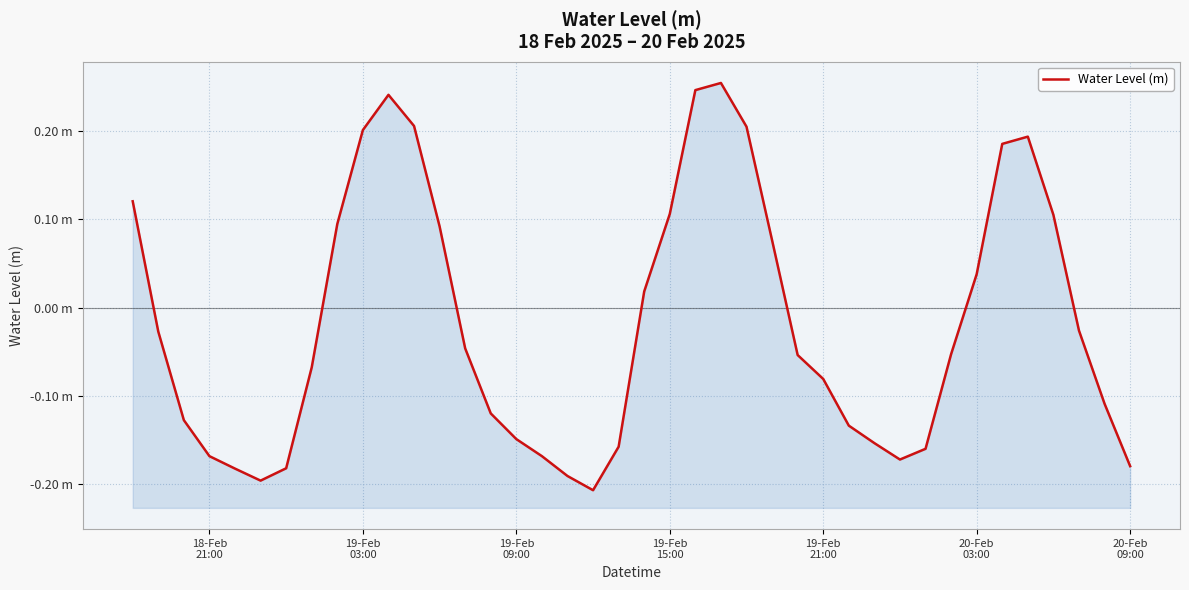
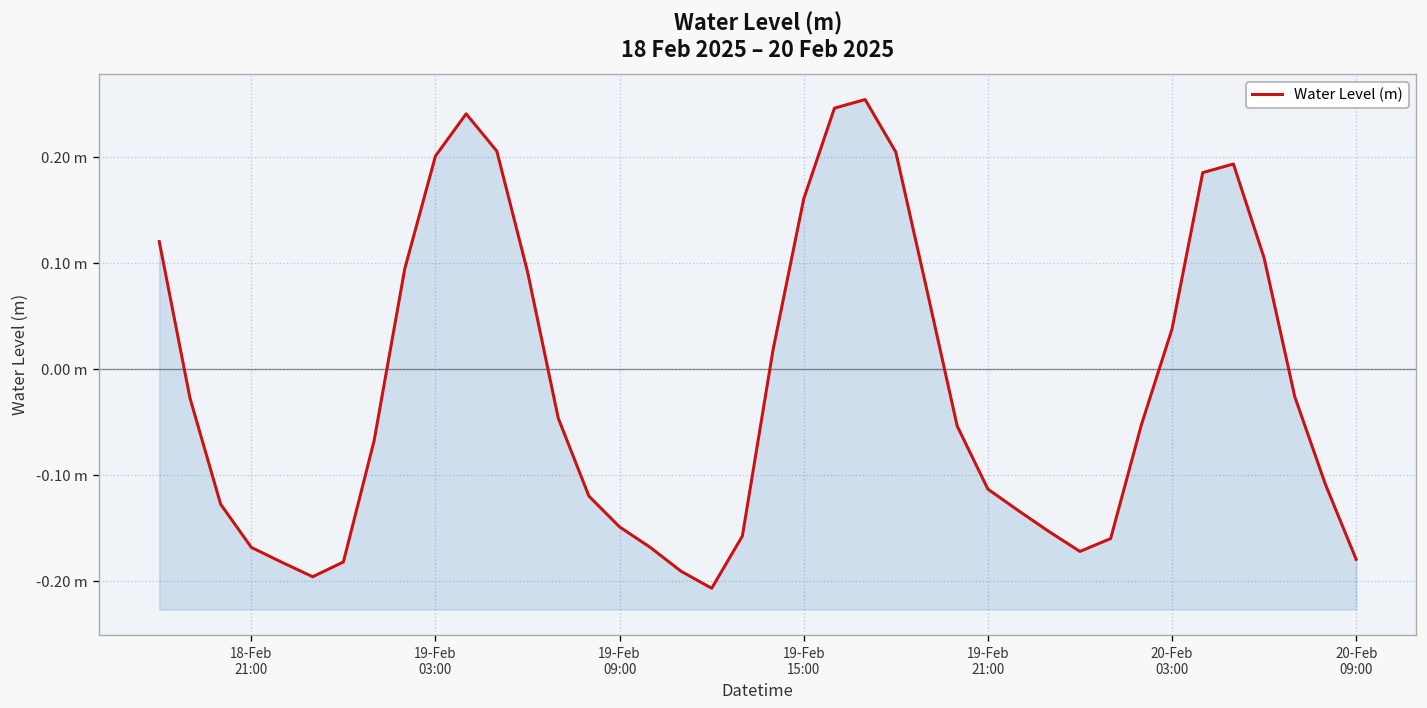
19-Feb 15:00: 0.11 m -> 0.16 m
19-Feb 21:00: -0.08 m -> -0.11 m
